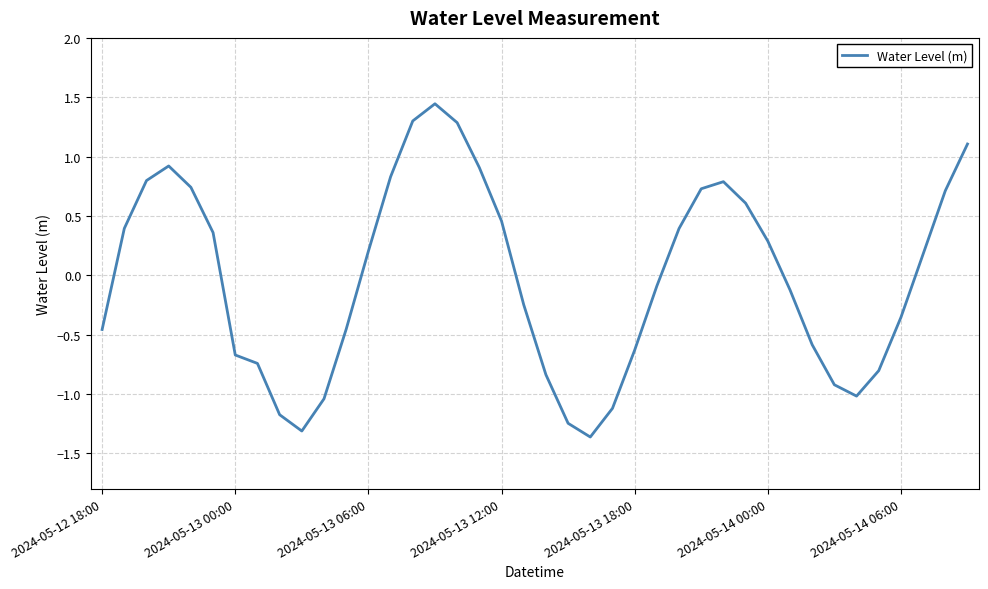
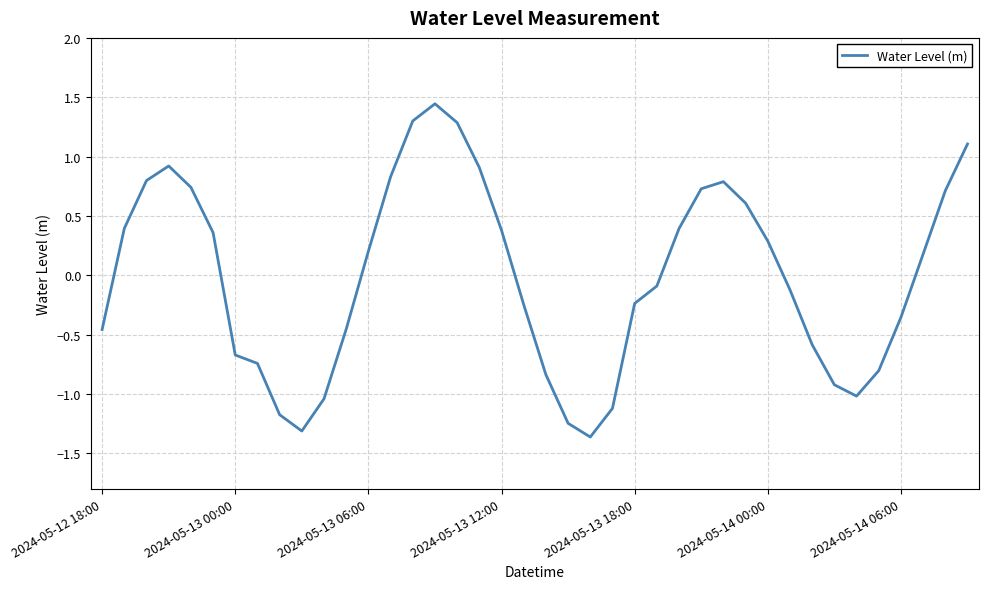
2024-05-13 12:00: 0.46 -> 0.38
2024-05-13 18:00: -0.63 -> -0.24
